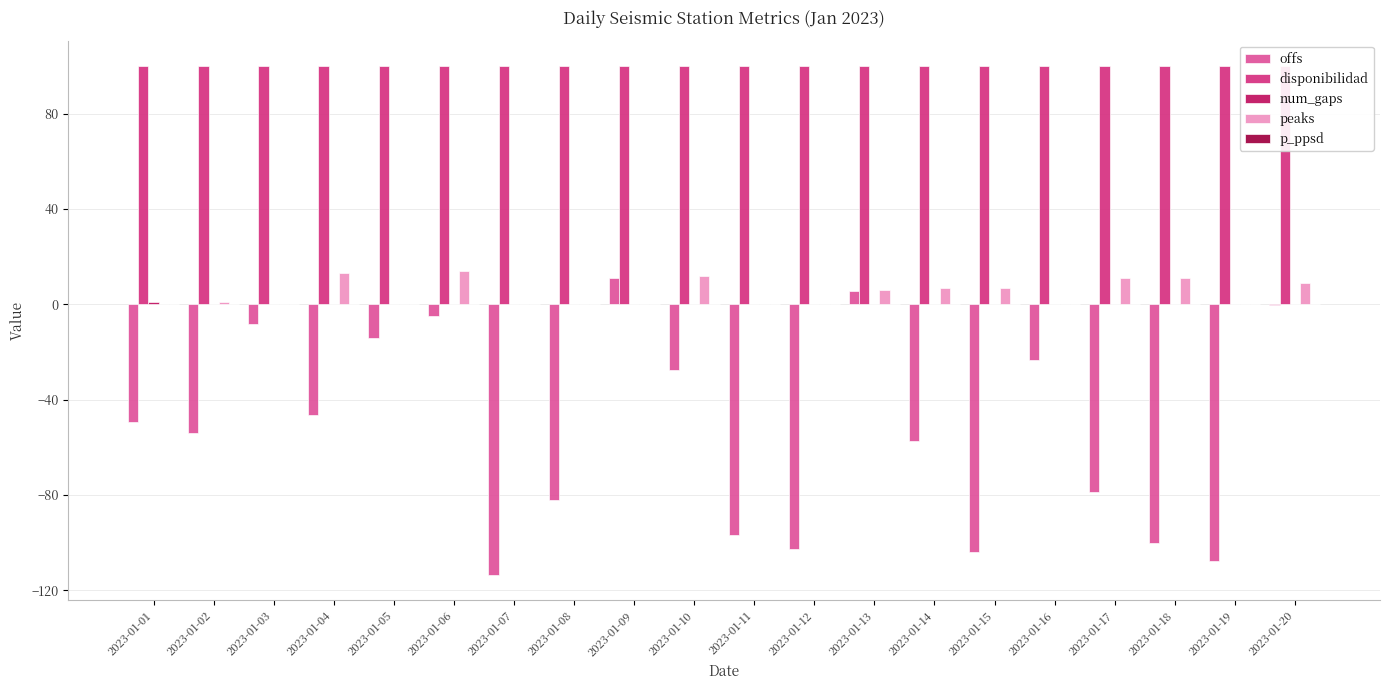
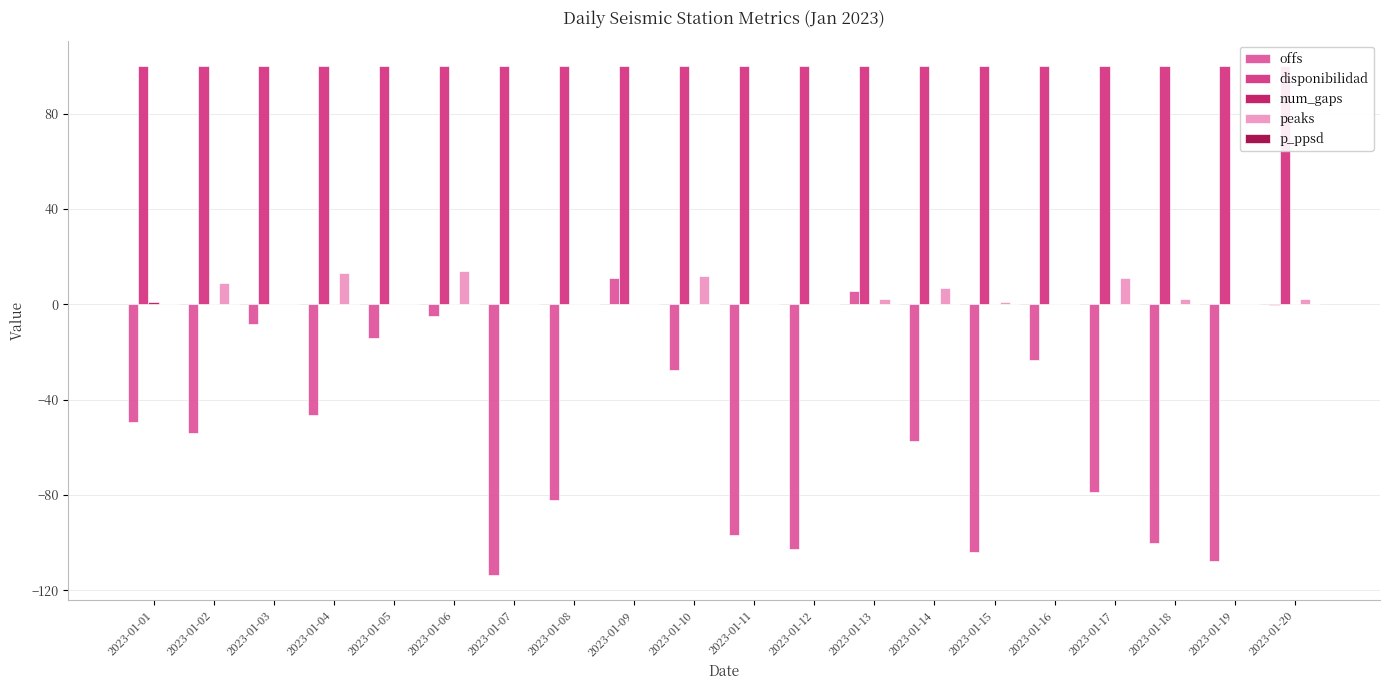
peaks, 2023-01-02: 1 -> 9
peaks, 2023-01-13: 6 -> 2
peaks, 2023-01-15: 7 -> 1
peaks, 2023-01-18: 11 -> 2
peaks, 2023-01-20: 9 -> 2
